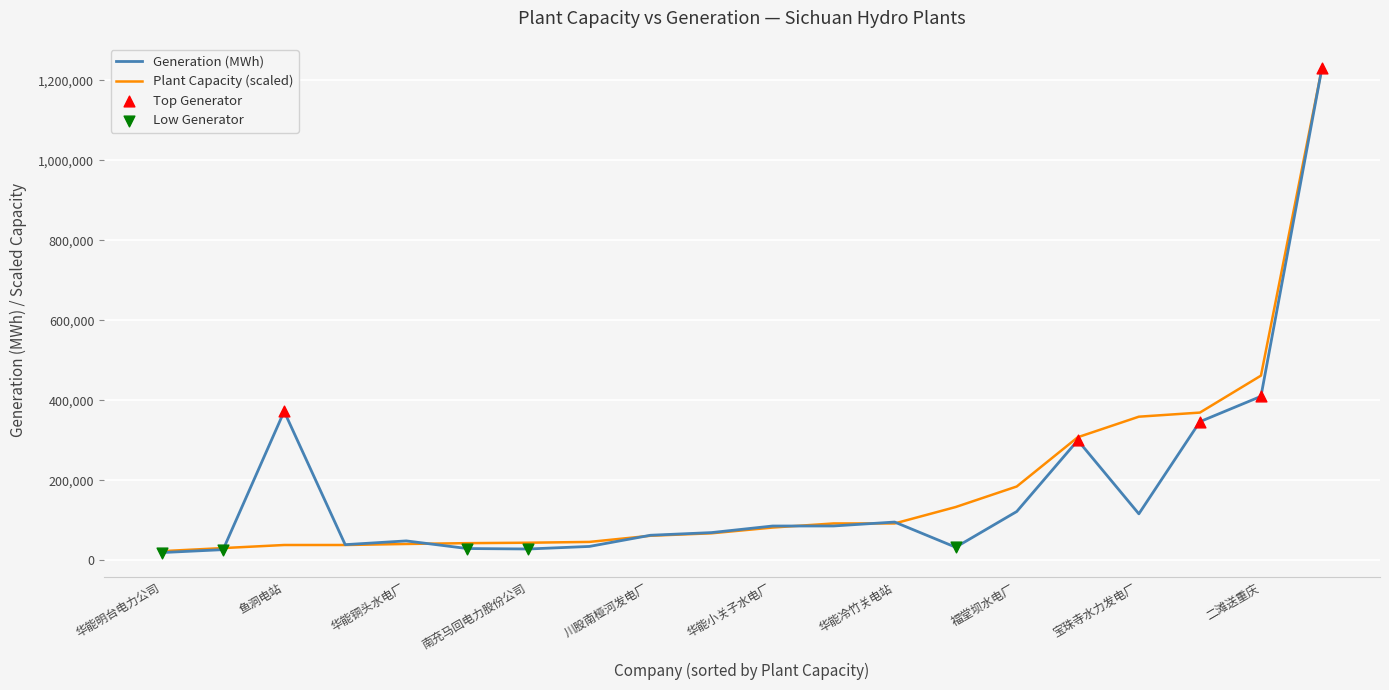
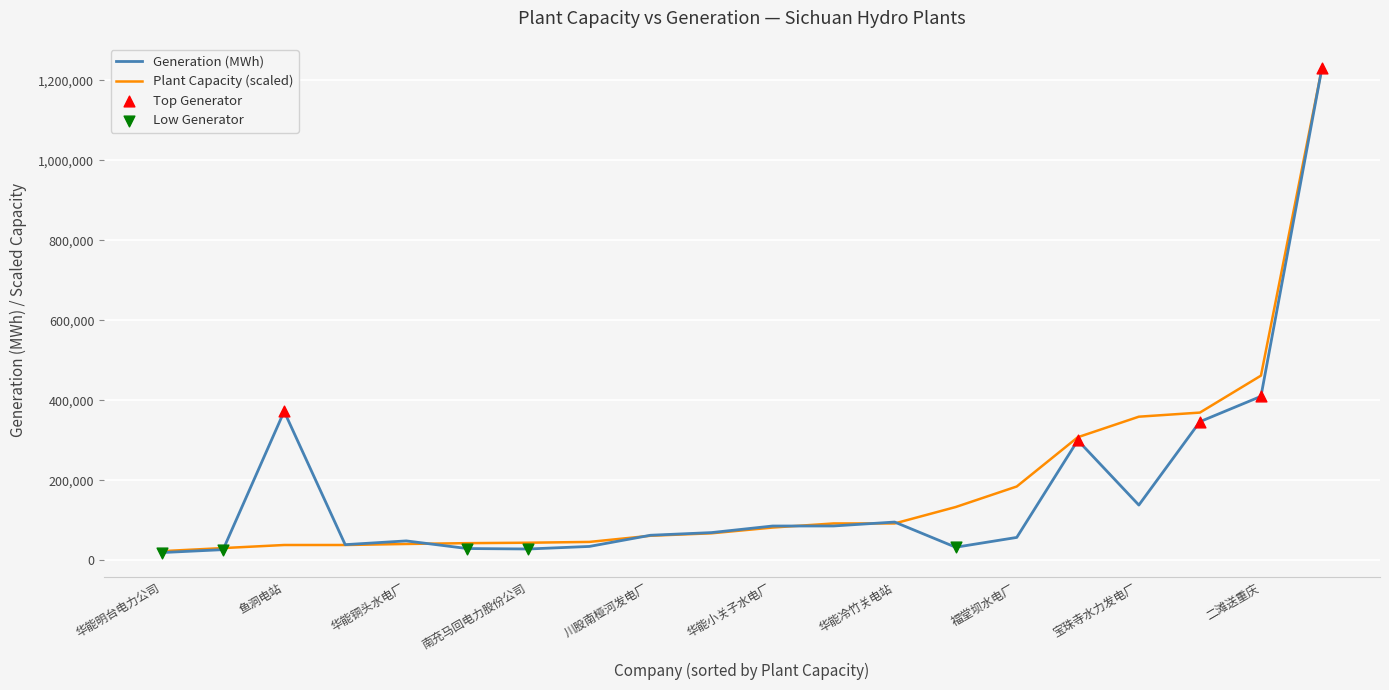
Generation (MWh), 福堂坝水电厂: 120,000 -> 60,000
Generation (MWh), 宝珠寺水力发电厂: 120,000 -> 140,000
